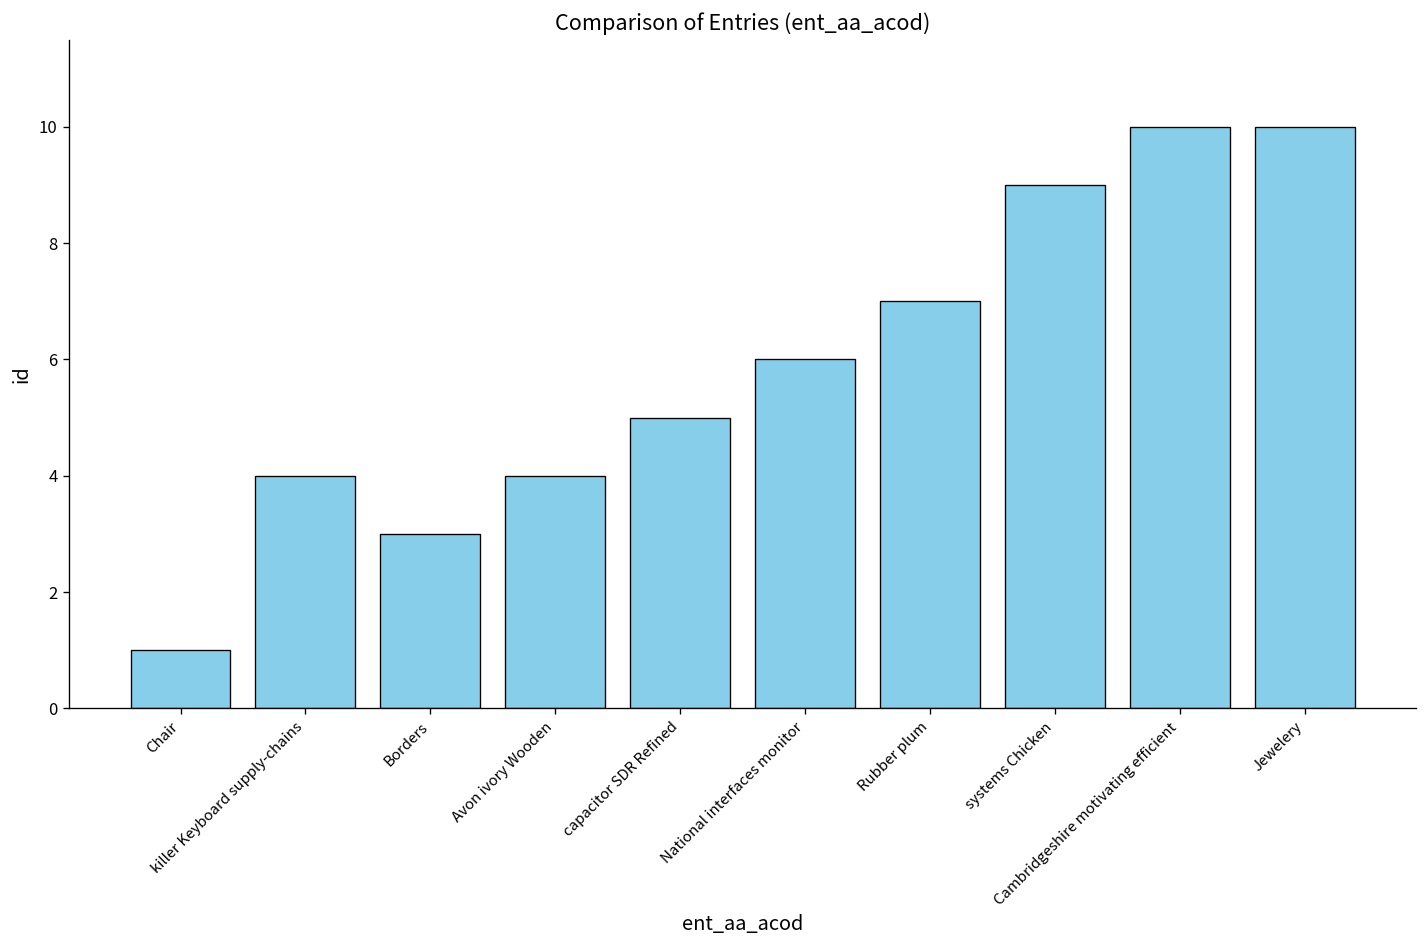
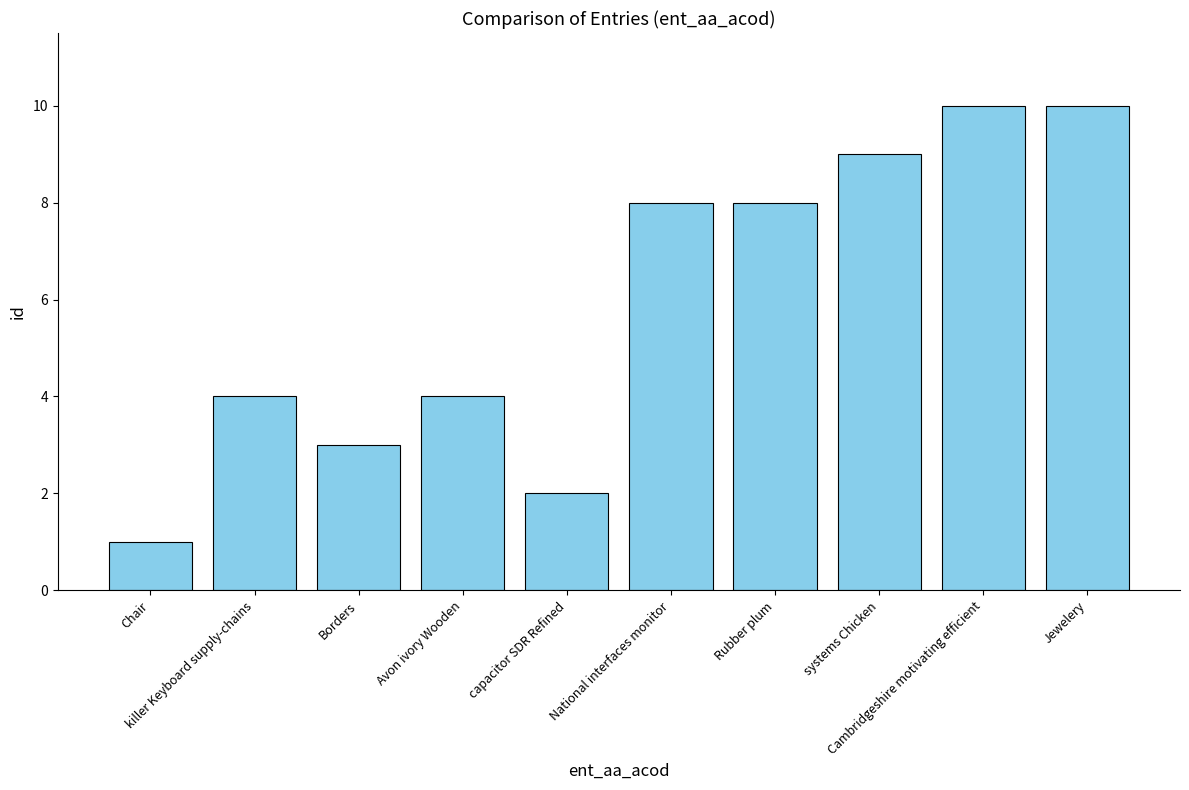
capacitor SDR Refined: 5 -> 2
National interfaces monitor: 6 -> 8
Rubber plum: 7 -> 8
